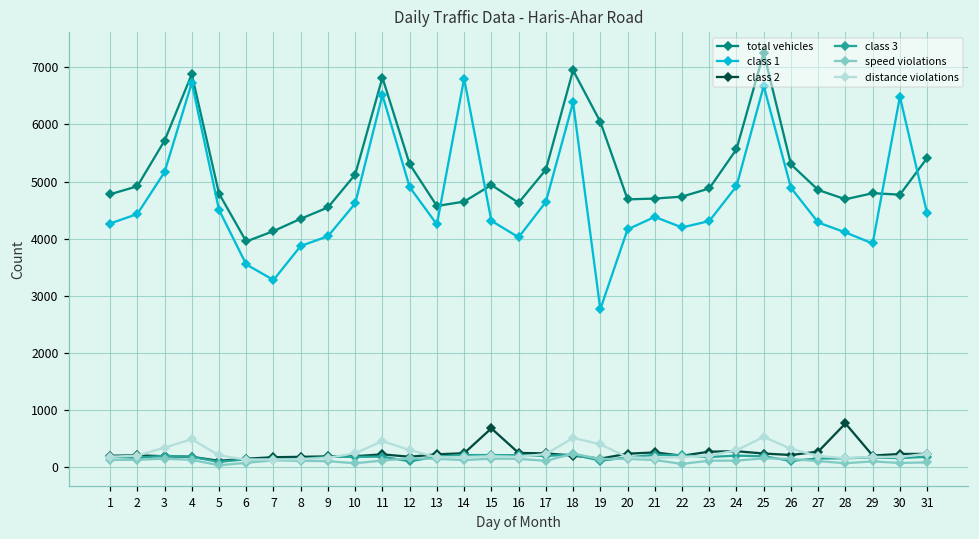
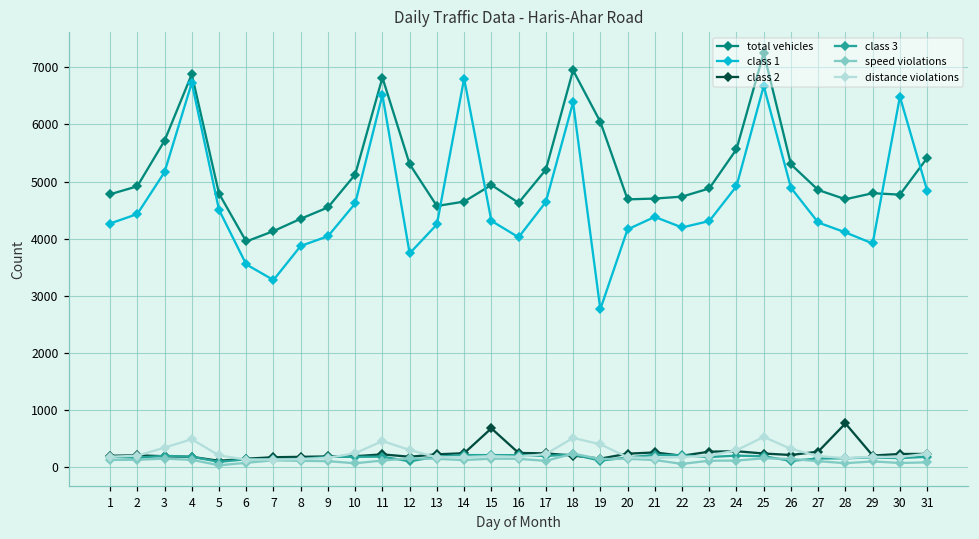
class 1, 12: 4900 -> 3700
class 1, 31: 4400 -> 4800
